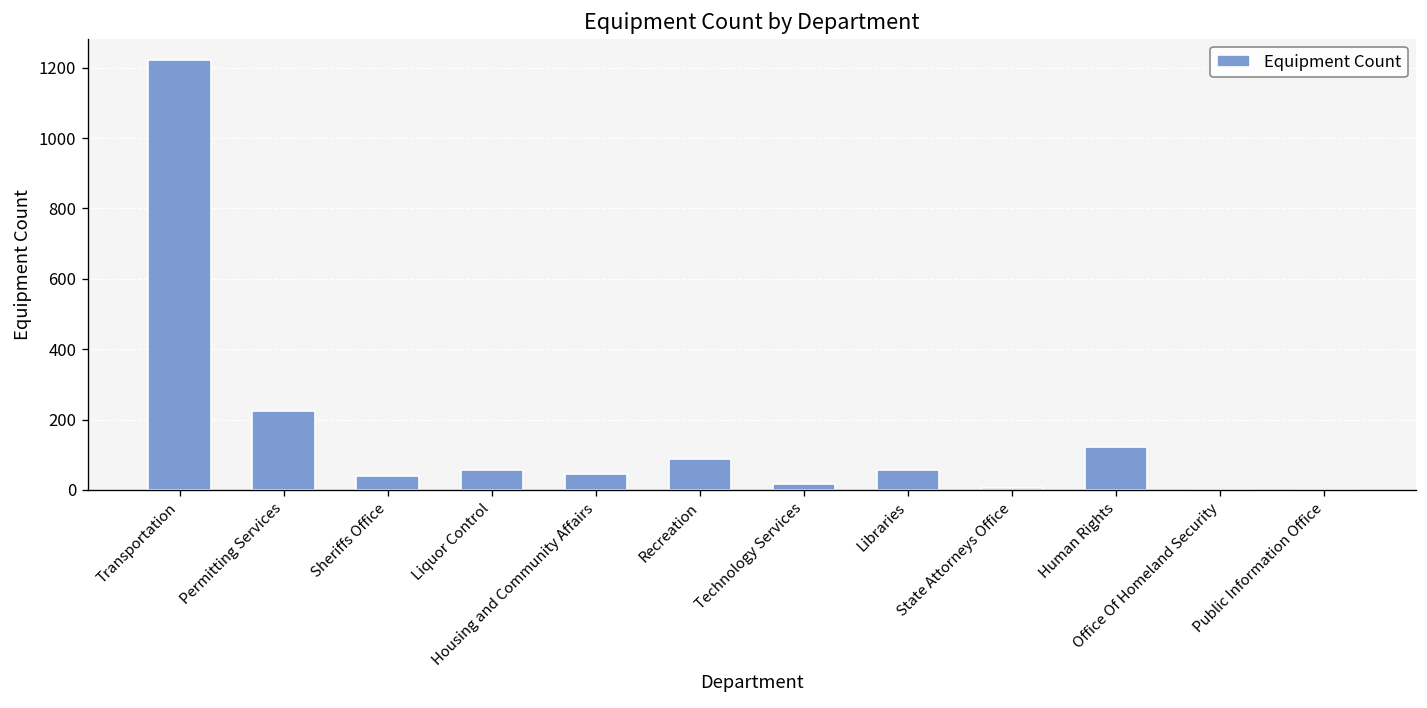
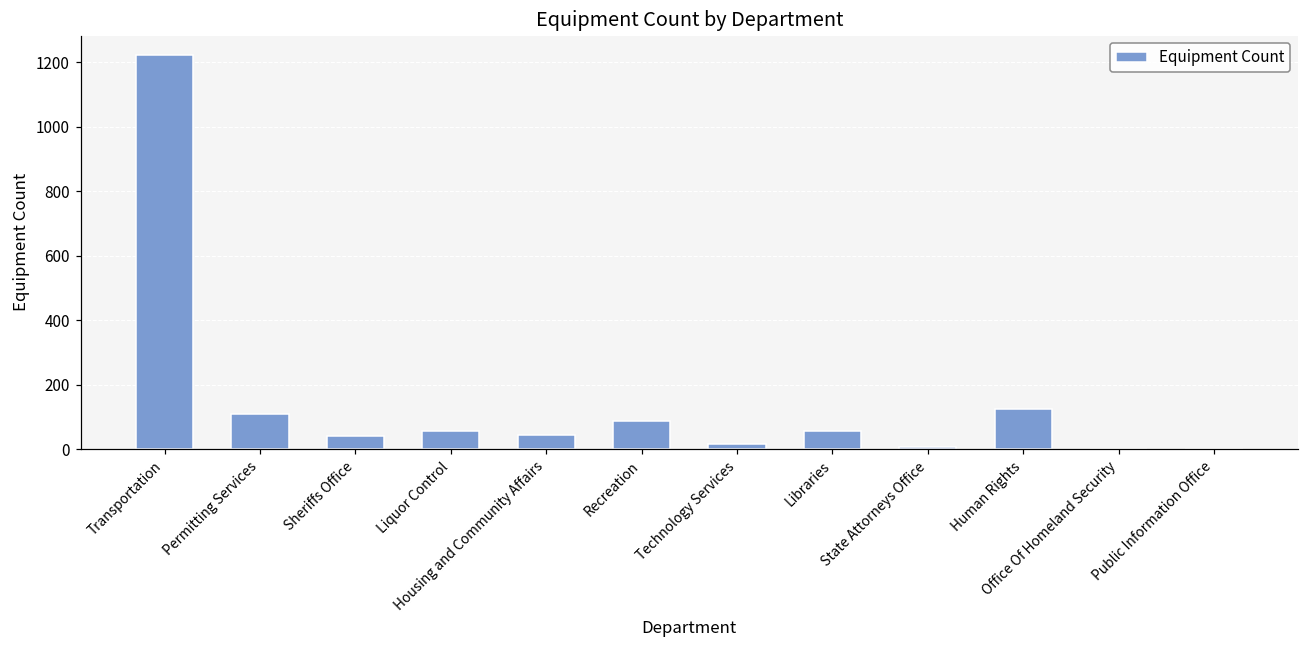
Permitting Services: 230 -> 110
